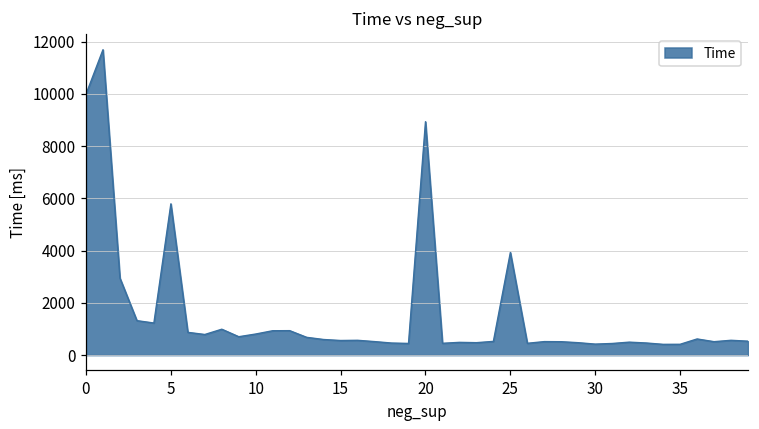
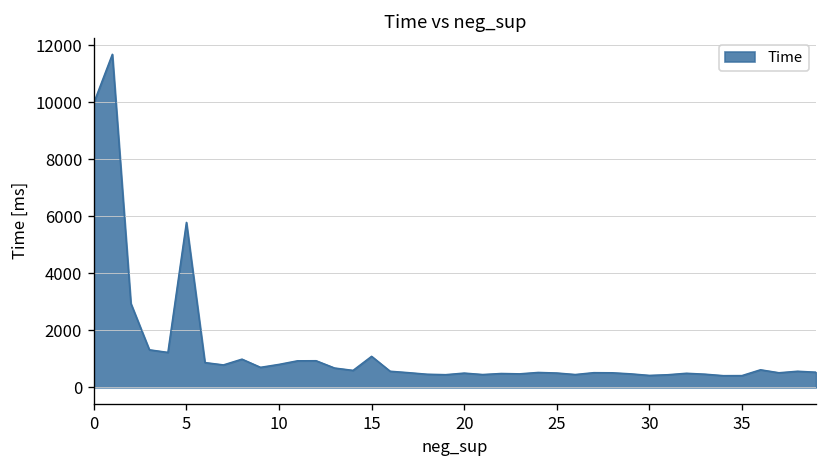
15: 600 -> 1100
20: 8900 -> 500
25: 3900 -> 500
